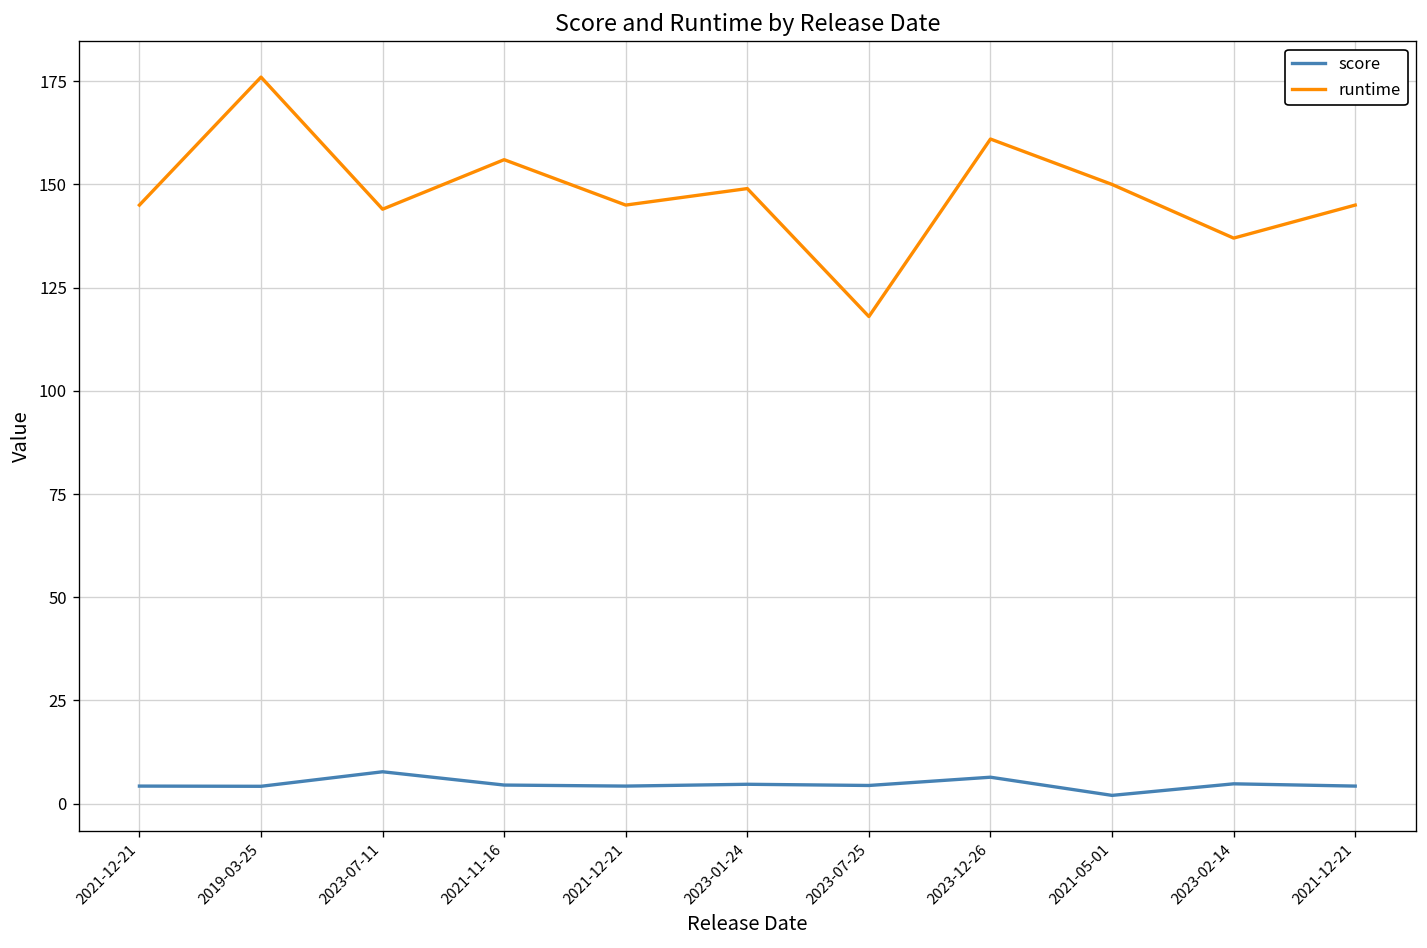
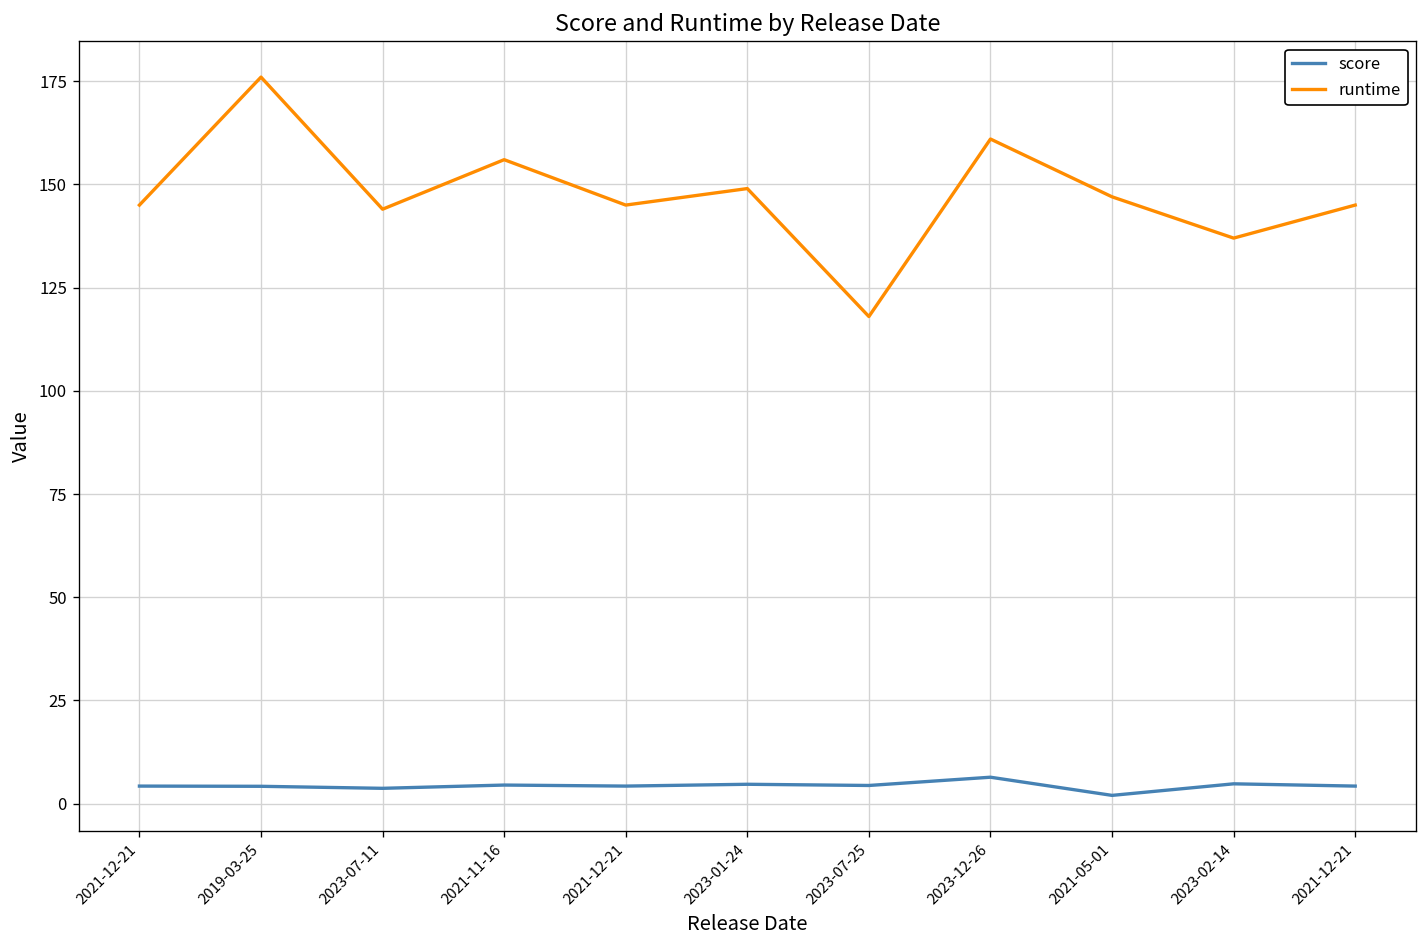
score, 2023-07-11: 8 -> 4
runtime, 2021-05-01: 150 -> 147
